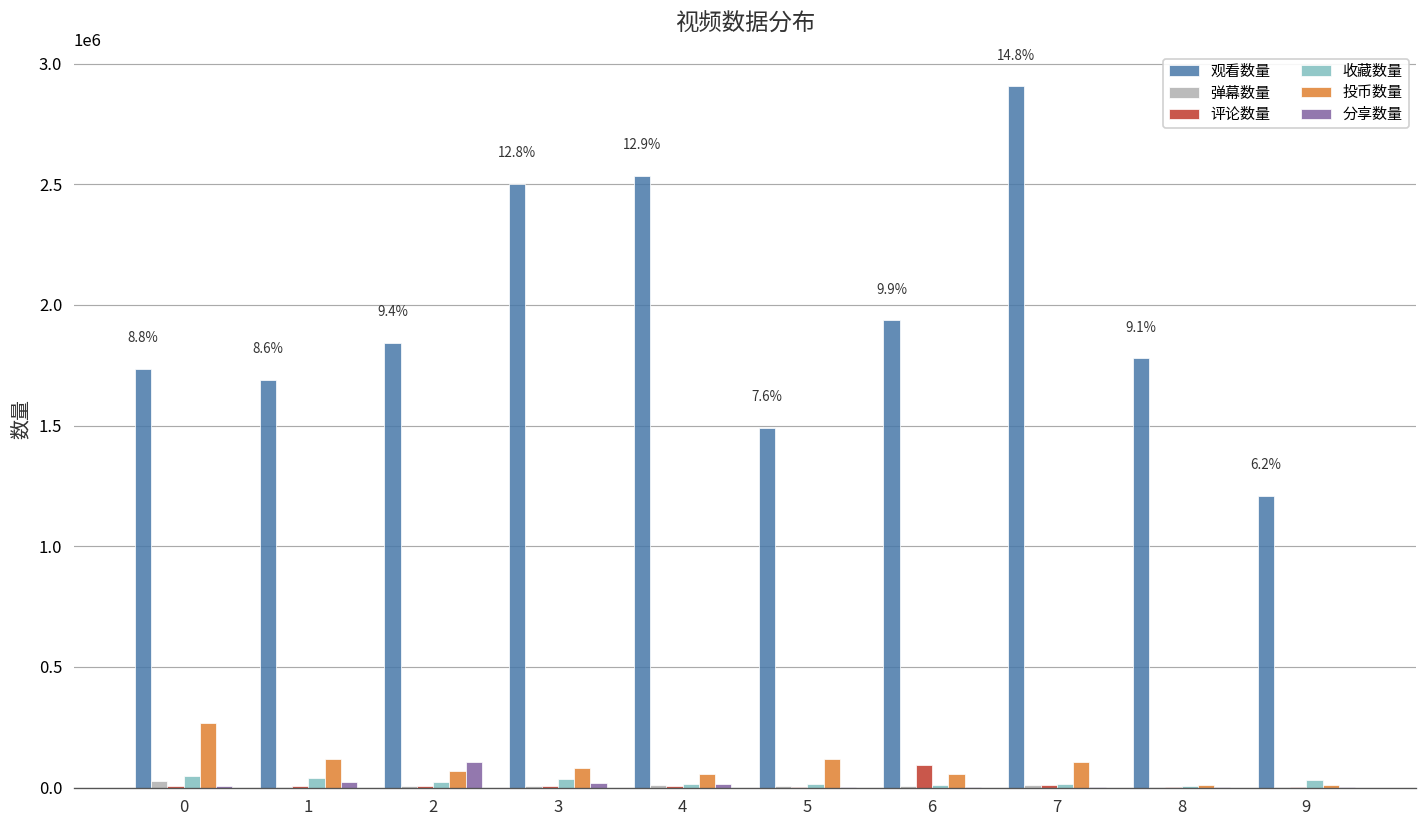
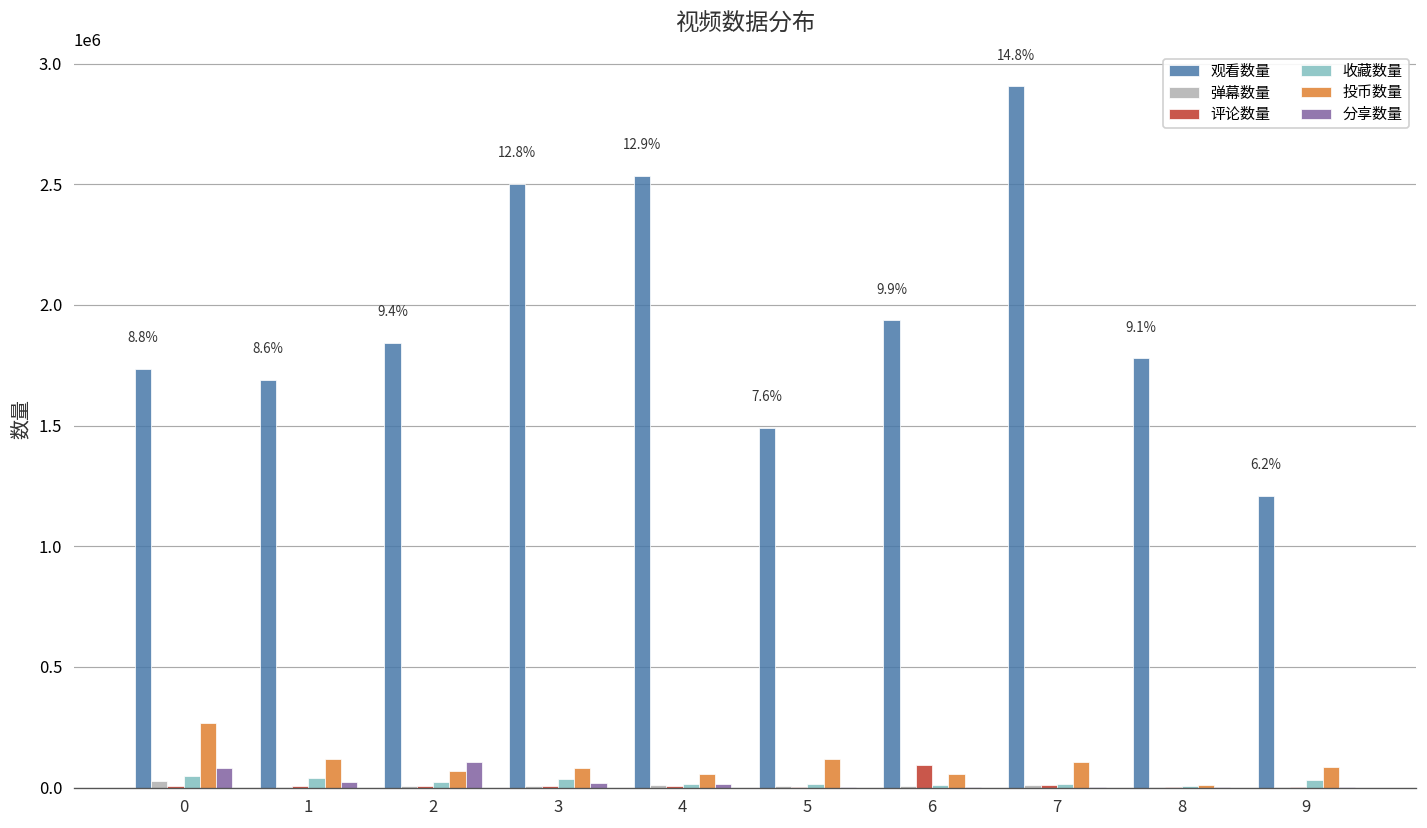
分享数量, 0: 10000 -> 80000
投币数量, 9: 10000 -> 80000
